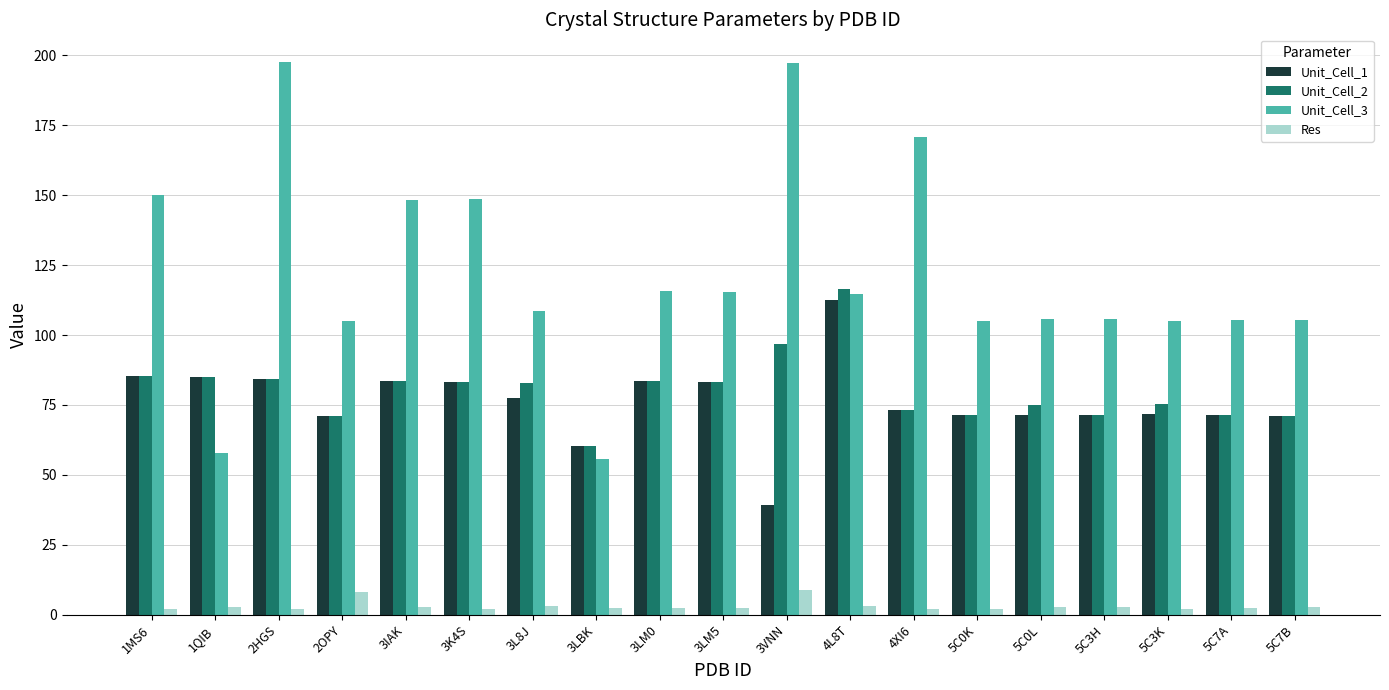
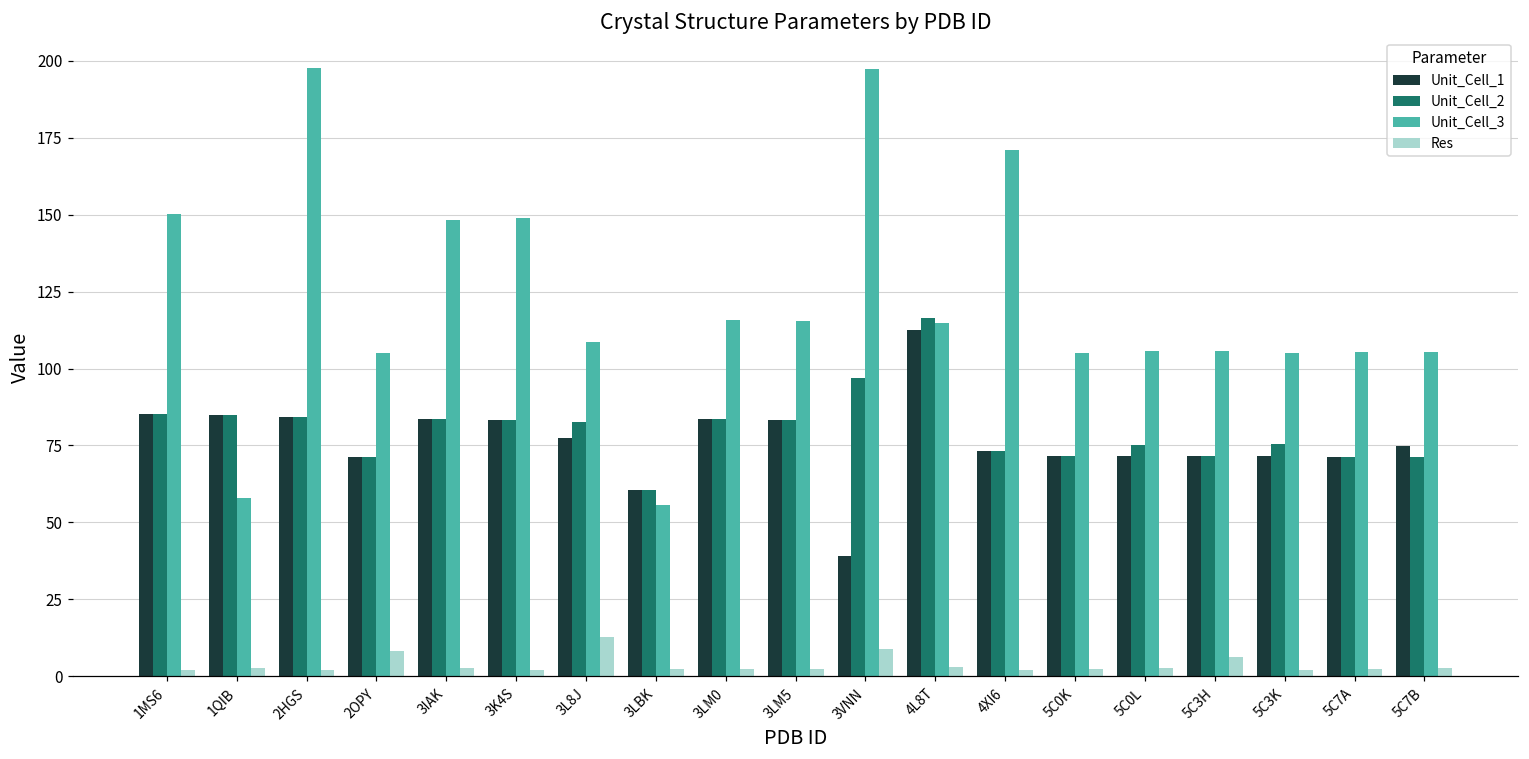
Res, 3L8J: 3 -> 13
Res, 5C3H: 3 -> 6
Unit_Cell_1, 5C7B: 71 -> 75
